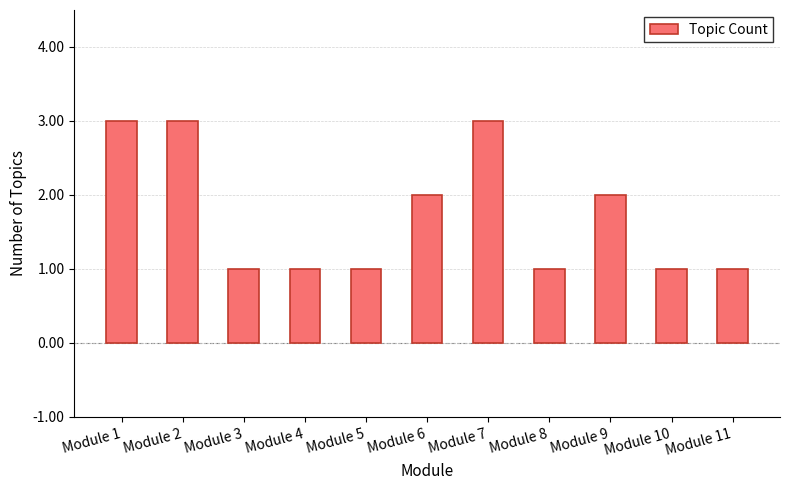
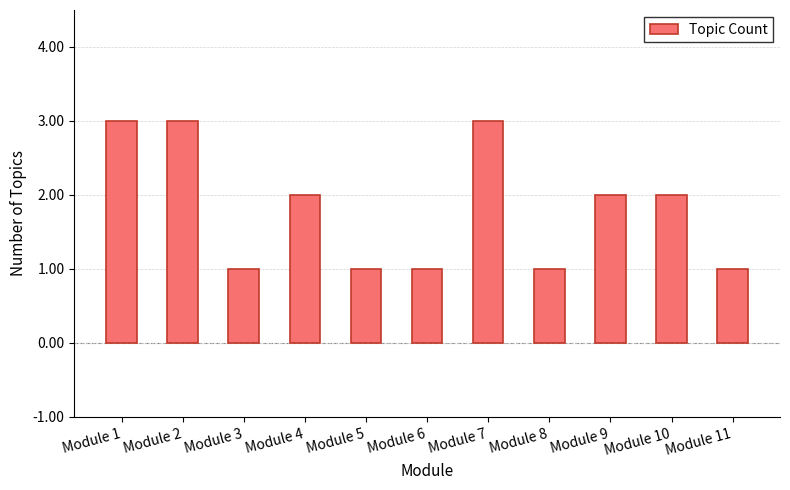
Module 4: 1 -> 2
Module 6: 2 -> 1
Module 10: 1 -> 2
